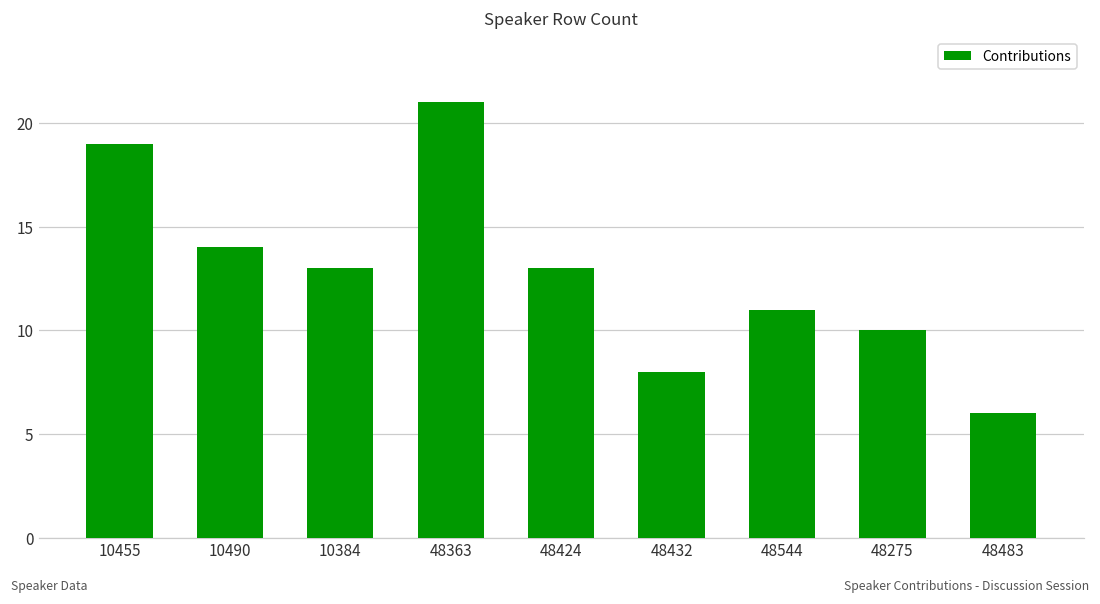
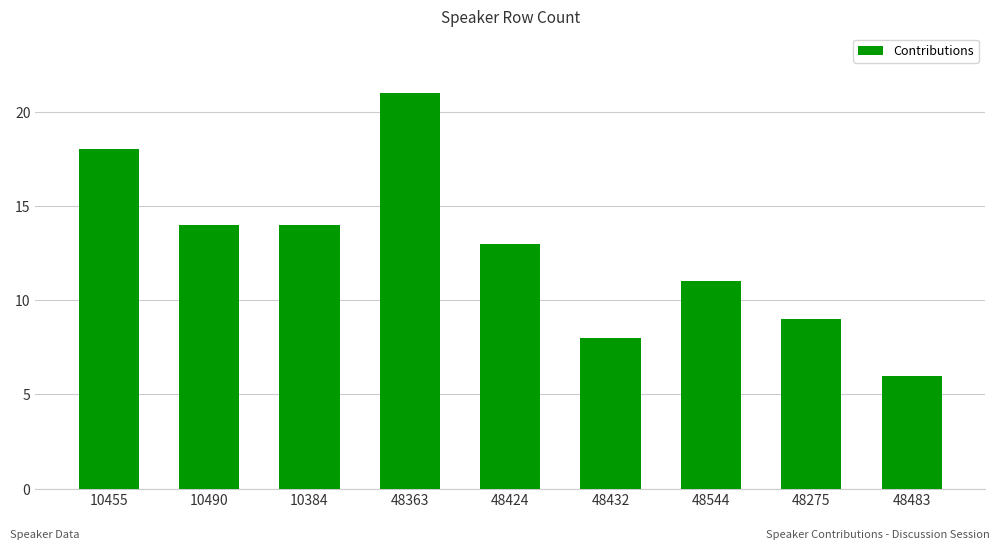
10455: 19 -> 18
10384: 13 -> 14
48275: 10 -> 9
